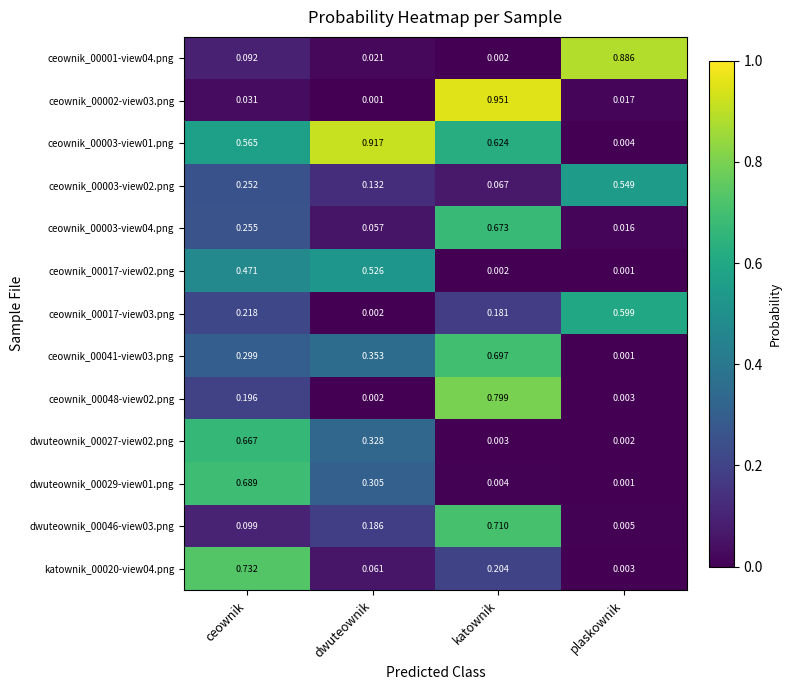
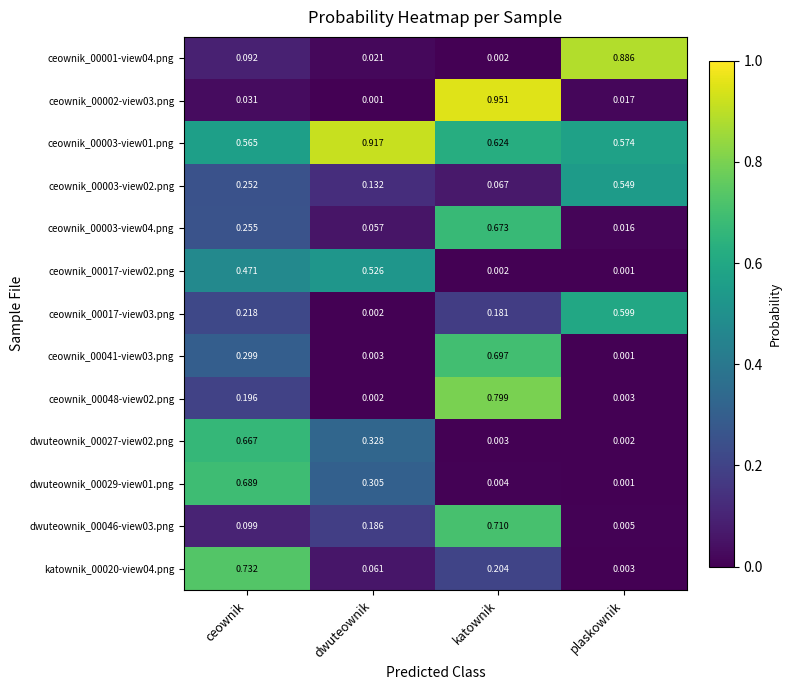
ceownik_00003-view01.png, plaskownik: 0.004 -> 0.574
ceownik_00041-view03.png, dwuteownik: 0.353 -> 0.003
